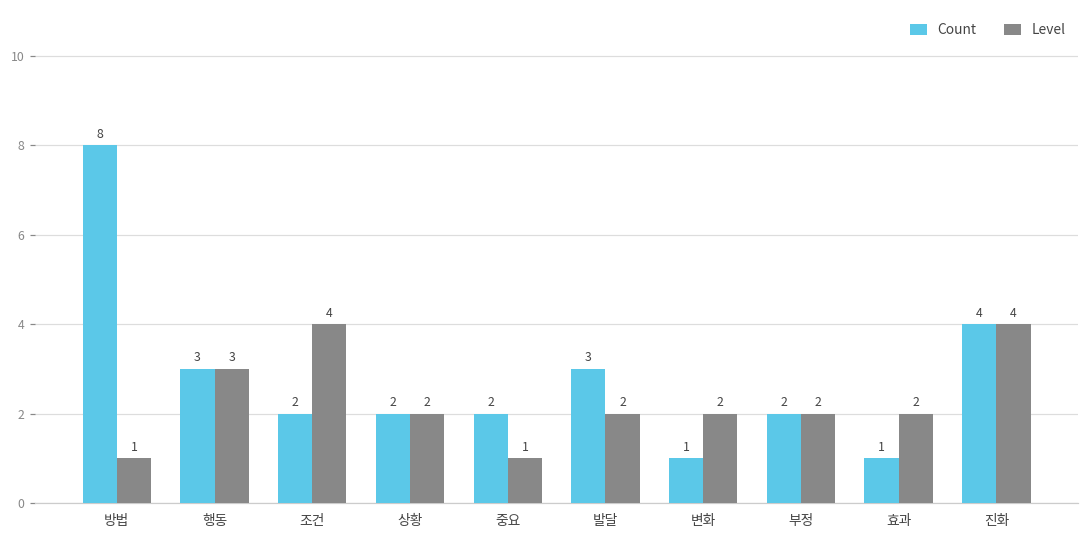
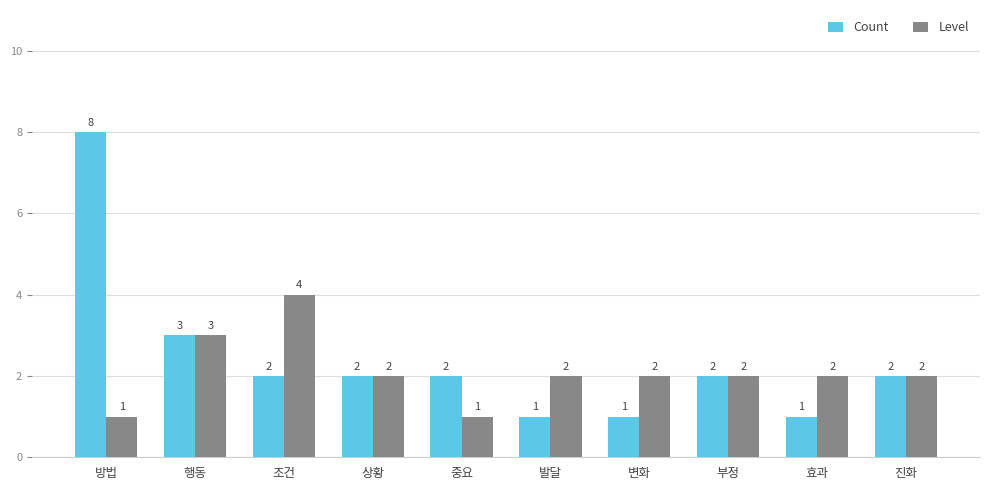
Count, 발달: 3 -> 1
Count, 진화: 4 -> 2
Level, 진화: 4 -> 2
